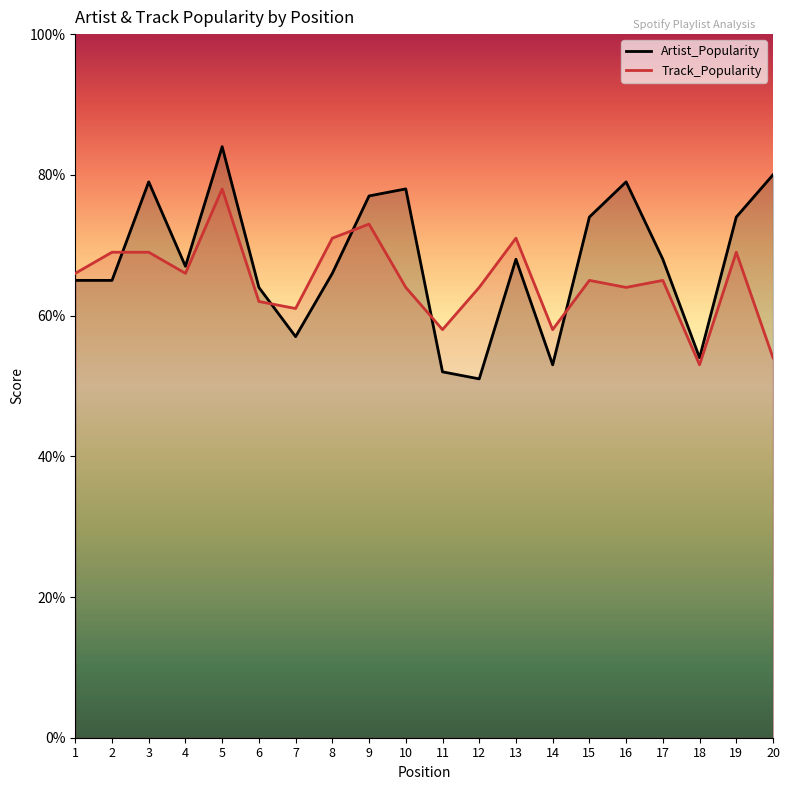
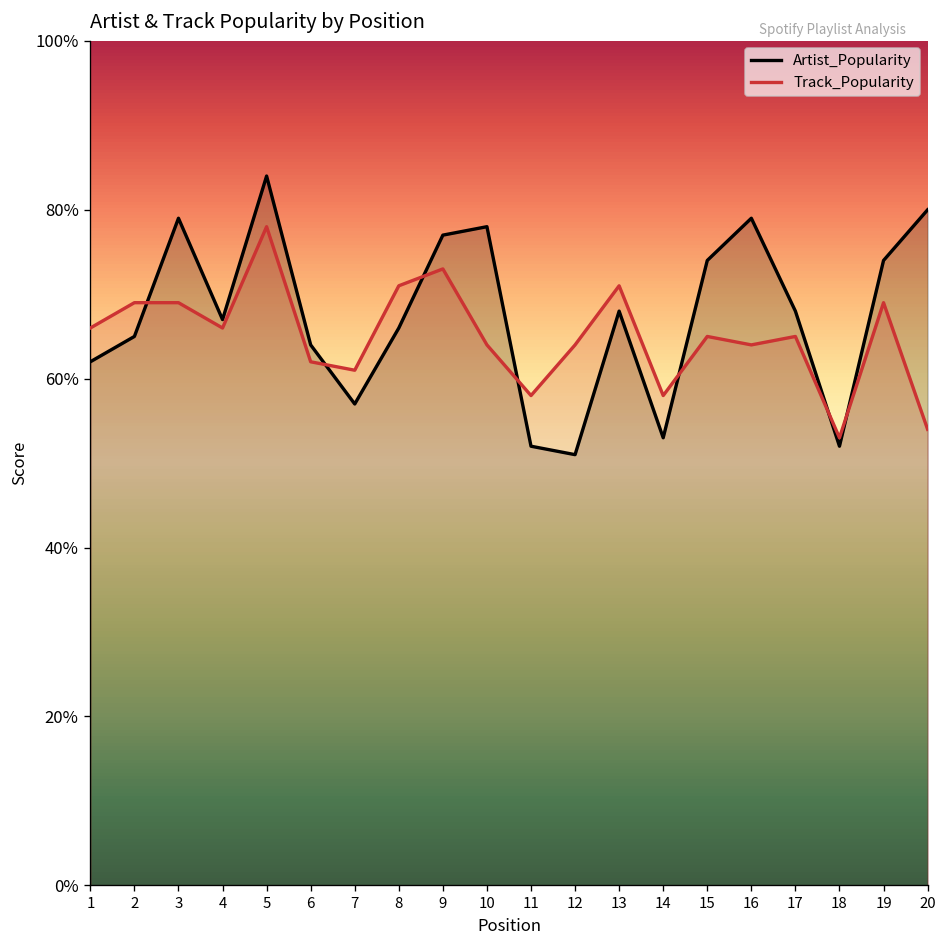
Artist_Popularity, 1: 65% -> 62%
Artist_Popularity, 18: 54% -> 52%
